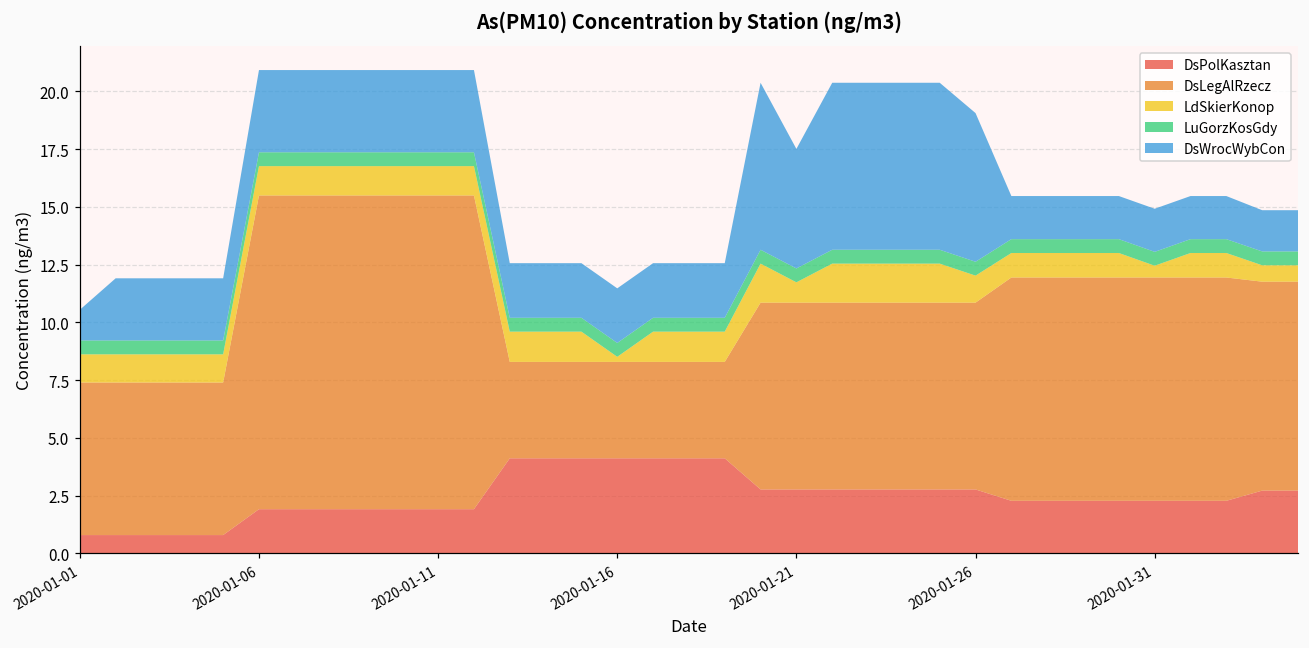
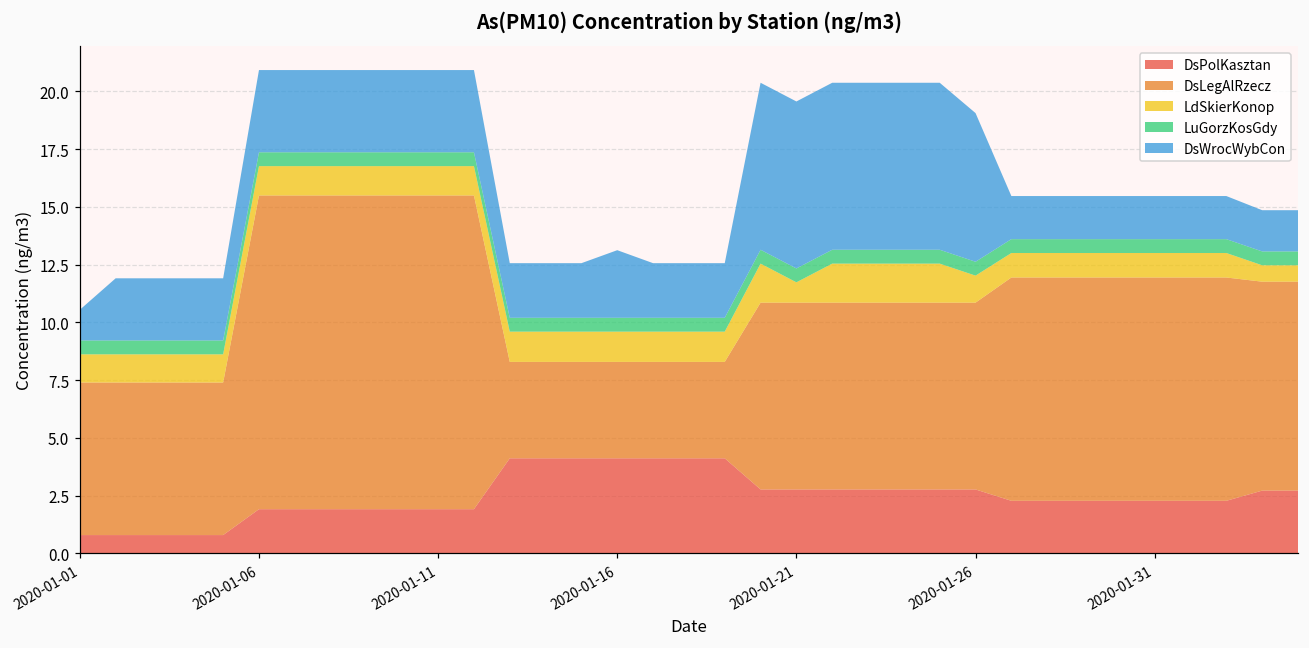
LdSkierKonop, 2020-01-16: 0.2 -> 1.3
DsWrocWybCon, 2020-01-16: 2.4 -> 2.9
DsWrocWybCon, 2020-01-21: 5.2 -> 7.2
LdSkierKonop, 2020-01-31: 0.5 -> 1.1
